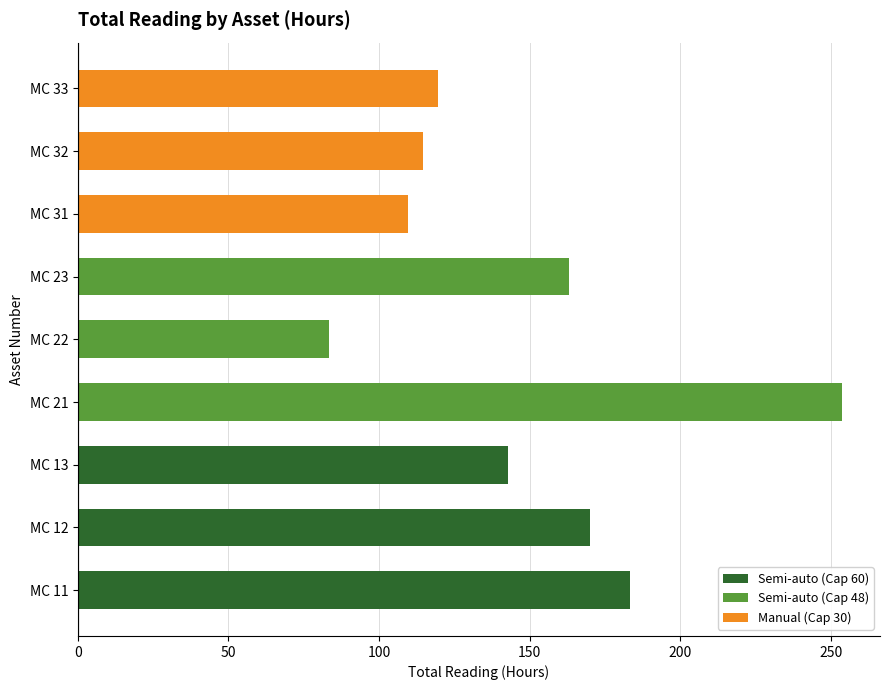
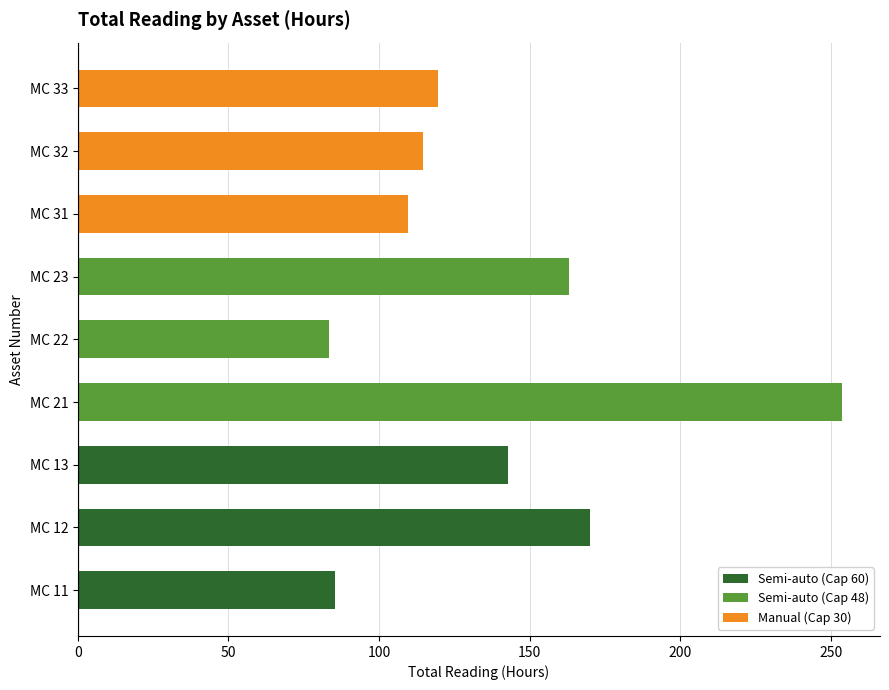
Semi-auto (Cap 60), MC 11: 183 -> 85
